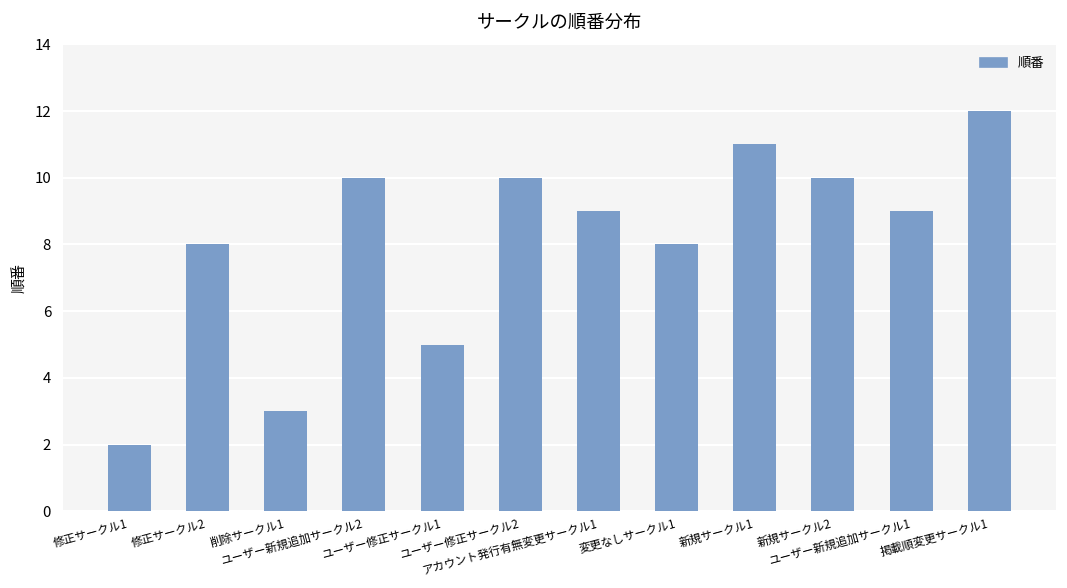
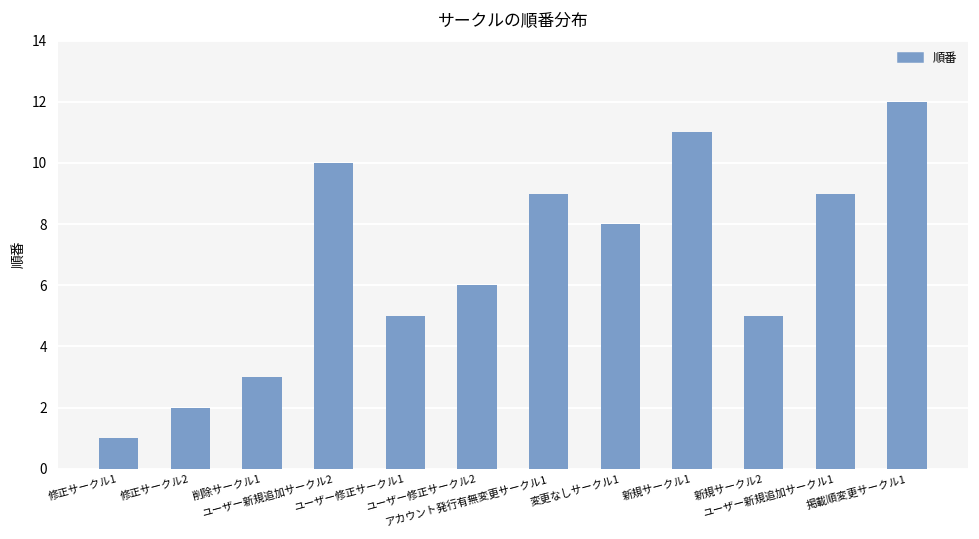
修正サークル1: 2 -> 1
修正サークル2: 8 -> 2
ユーザー修正サークル2: 10 -> 6
新規サークル2: 10 -> 5
